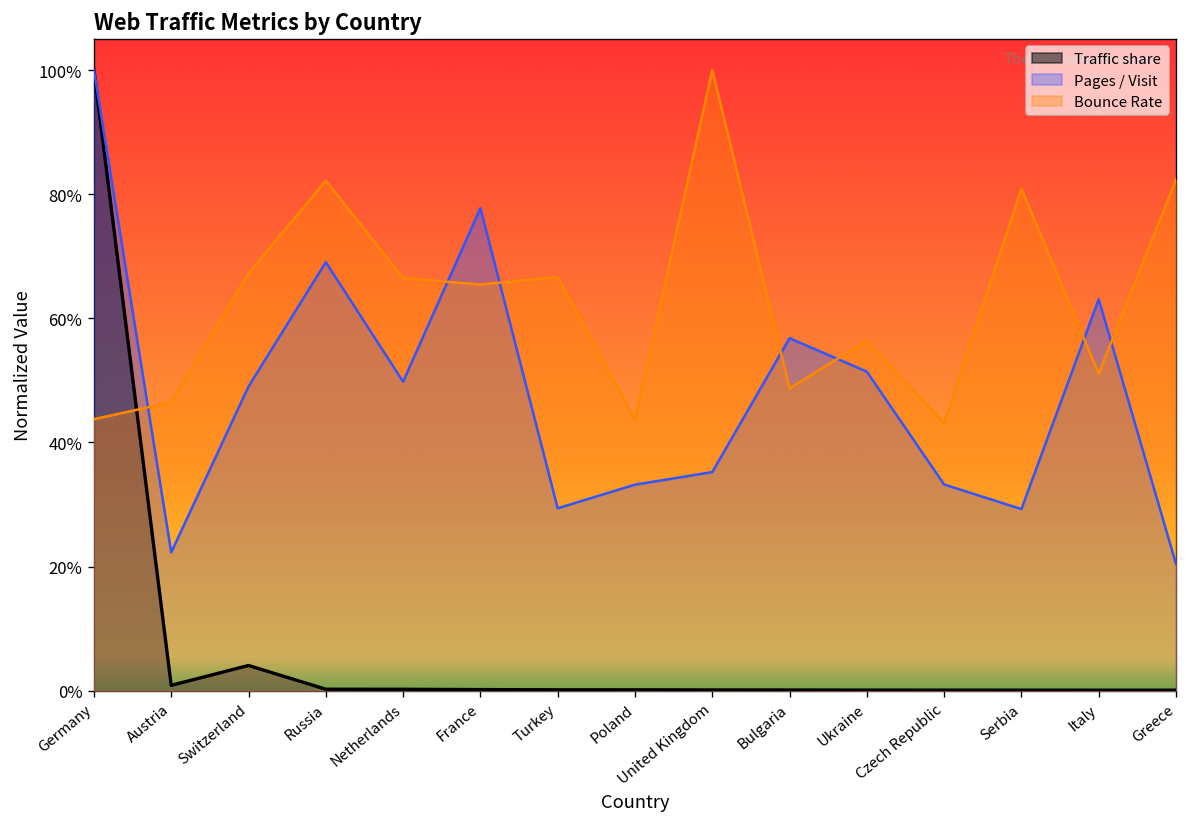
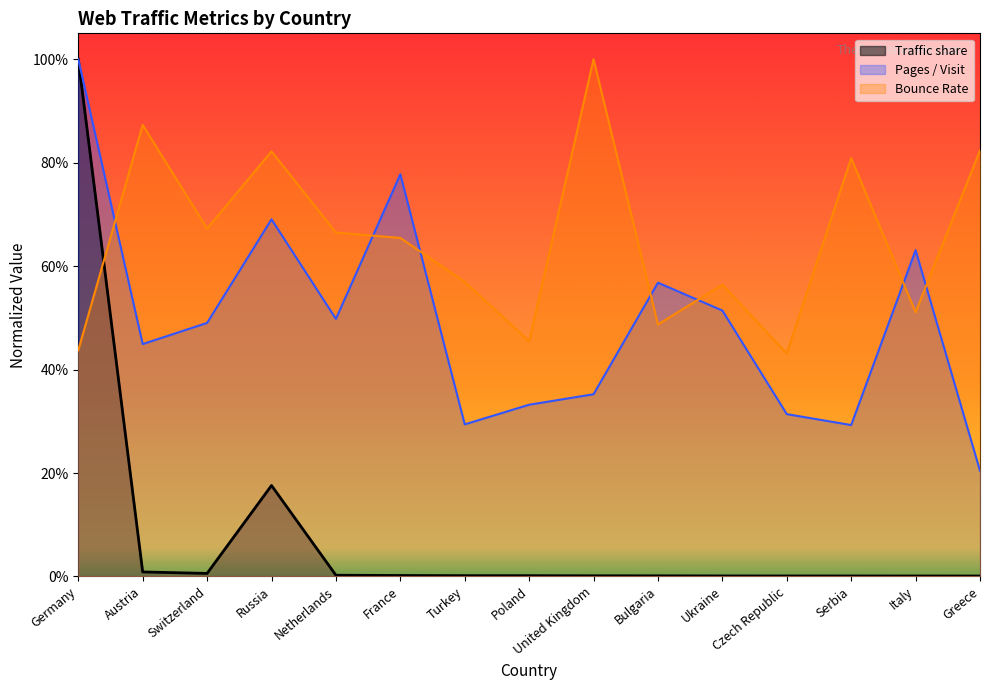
Pages / Visit, Austria: 22% -> 45%
Bounce Rate, Austria: 46% -> 87%
Traffic share, Switzerland: 4% -> 1%
Traffic share, Russia: 0% -> 18%
Bounce Rate, Turkey: 67% -> 57%
Bounce Rate, Poland: 44% -> 45%
Pages / Visit, Czech Republic: 33% -> 31%
